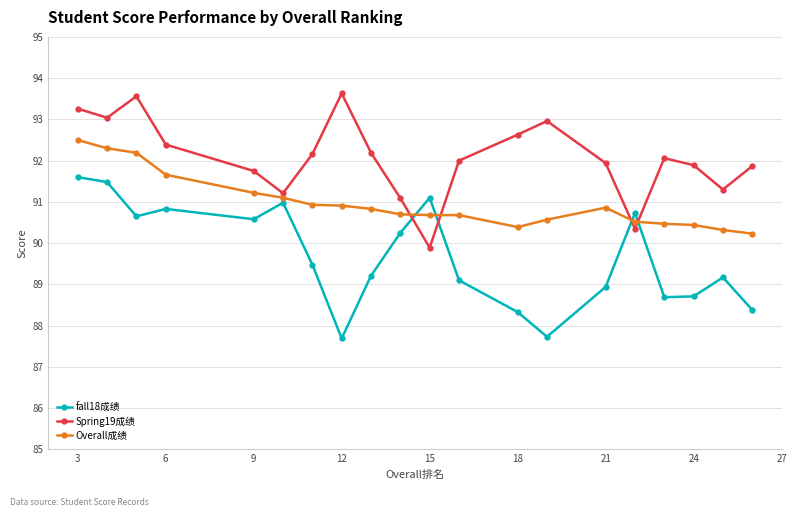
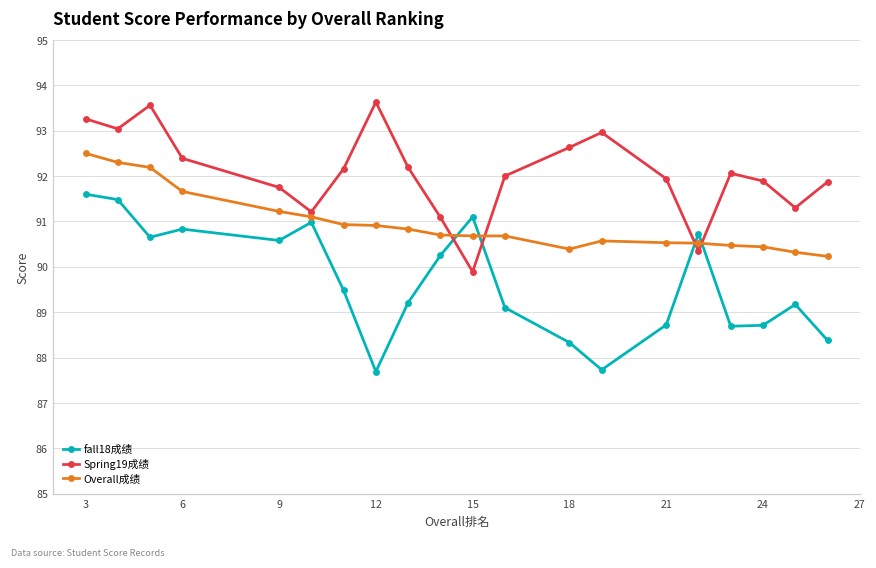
fall18成绩, 21: 88.9 -> 88.7
Overall成绩, 21: 90.9 -> 90.5
